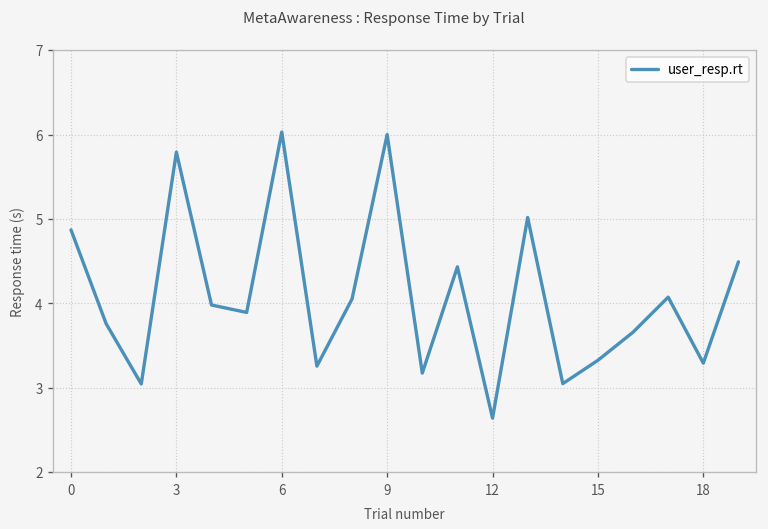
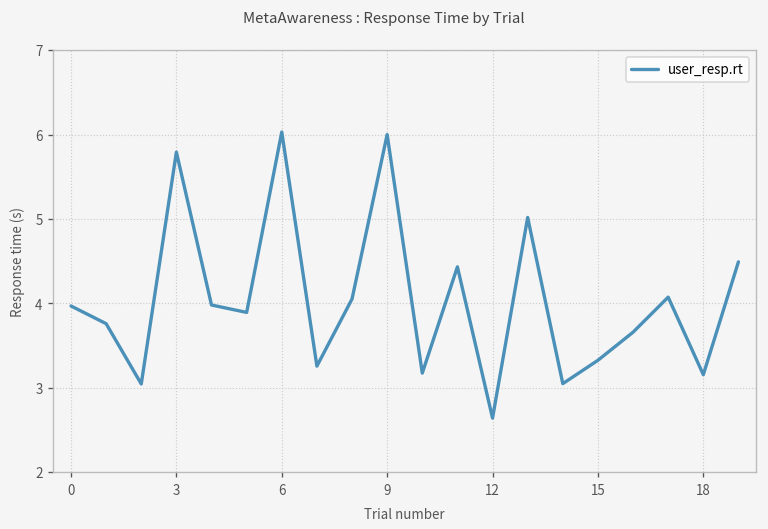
0: 4.9 -> 4.0
18: 3.3 -> 3.2
